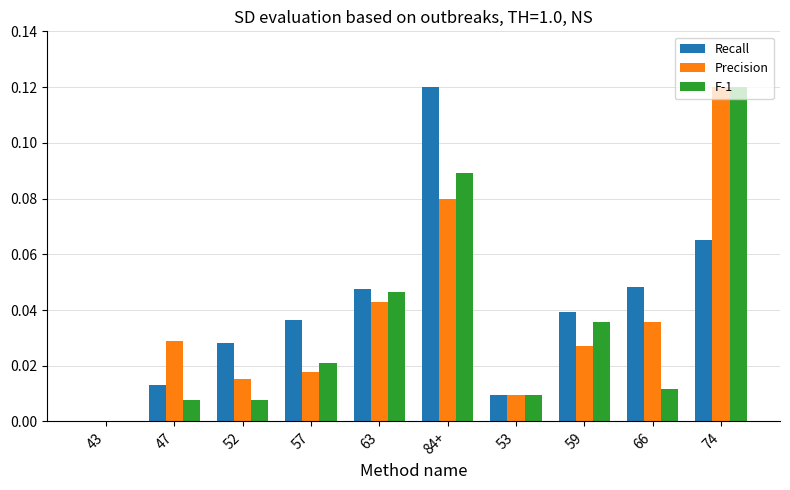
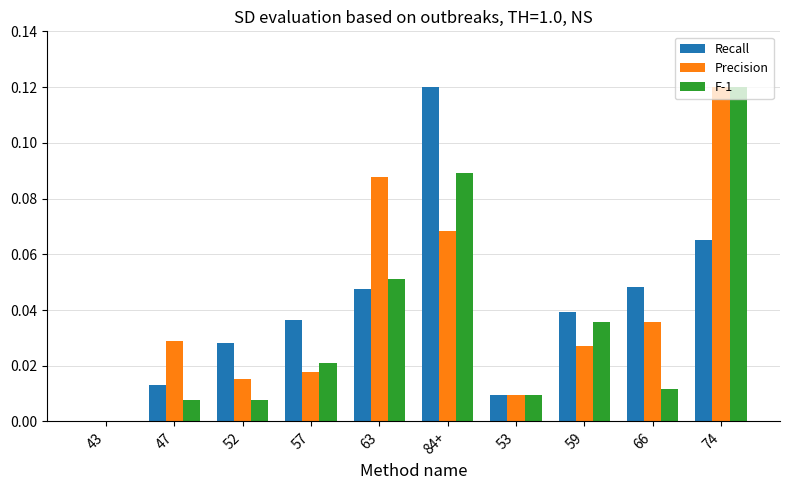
Precision, 63: 0.043 -> 0.088
F-1, 63: 0.046 -> 0.051
Precision, 84+: 0.080 -> 0.068
